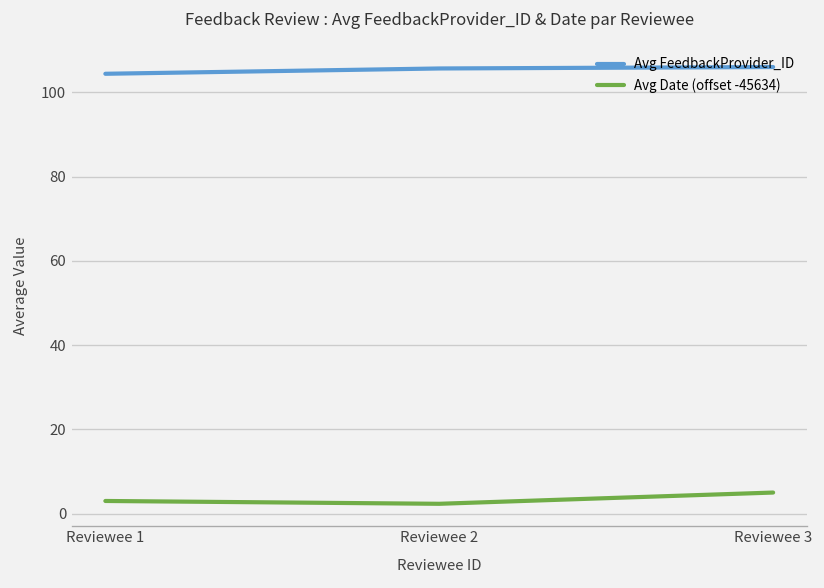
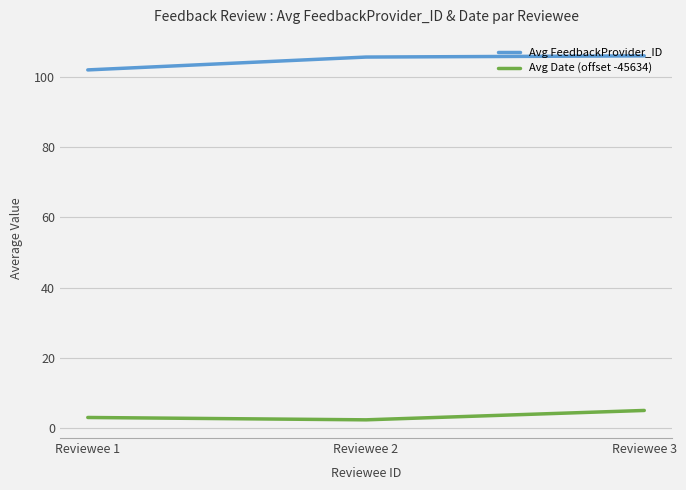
Avg FeedbackProvider_ID, Reviewee 1: 104 -> 102
